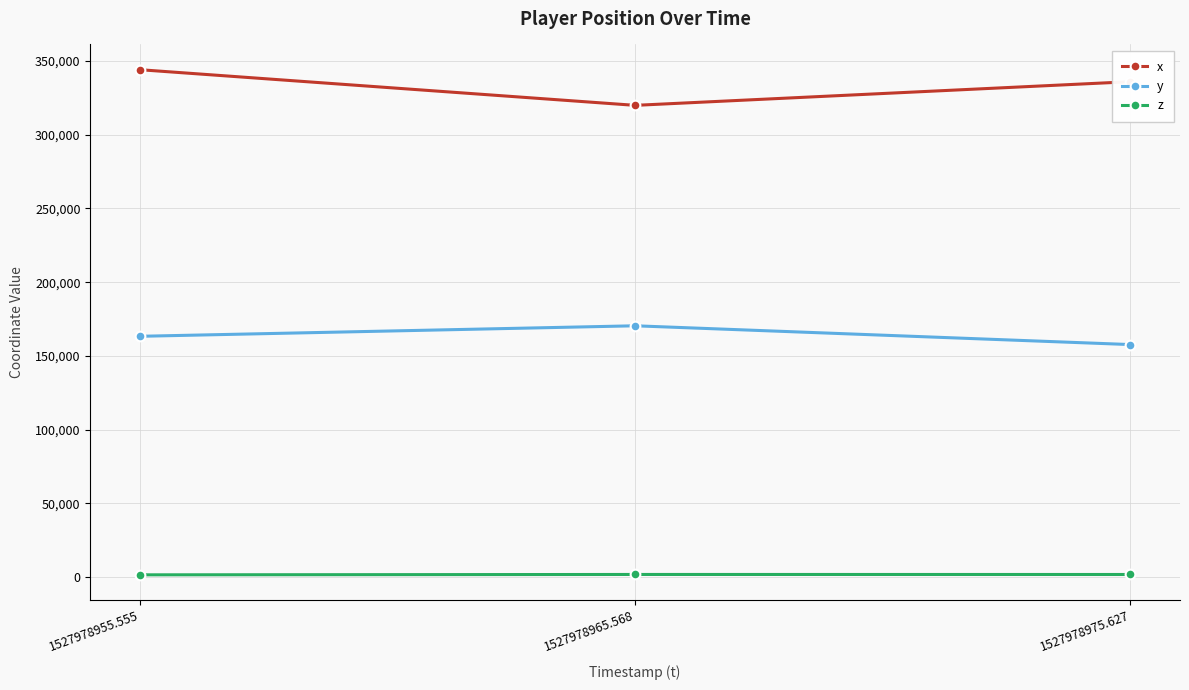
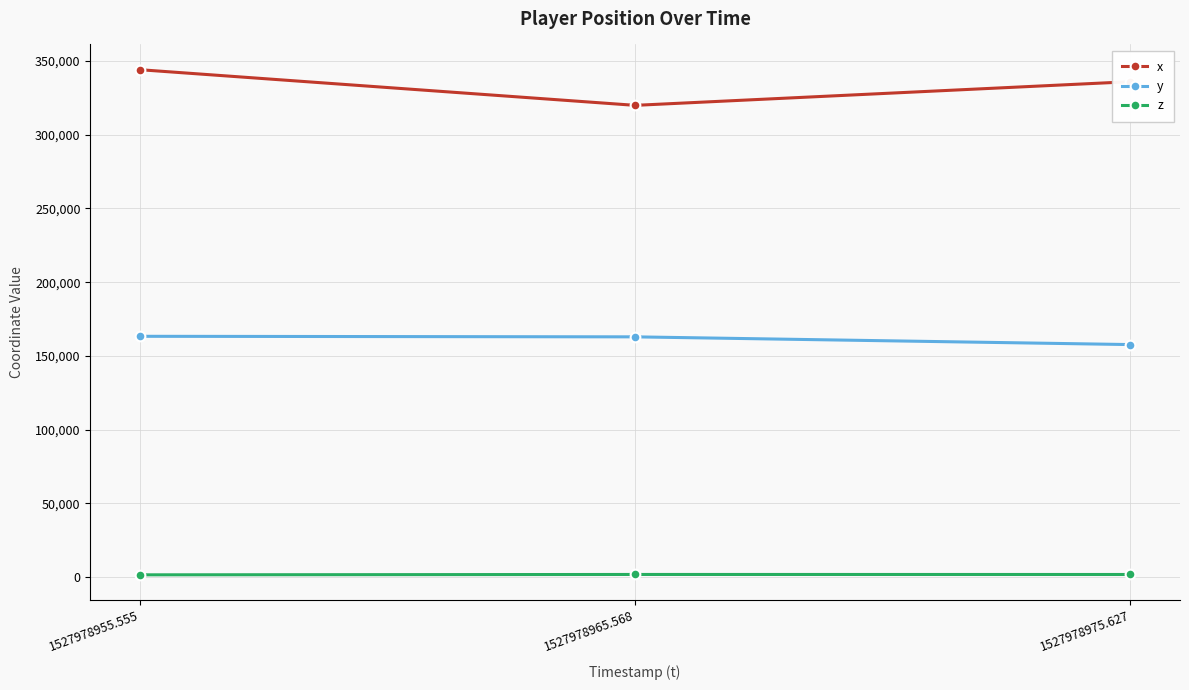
y, 1527978965.568: 170,000 -> 163,000
